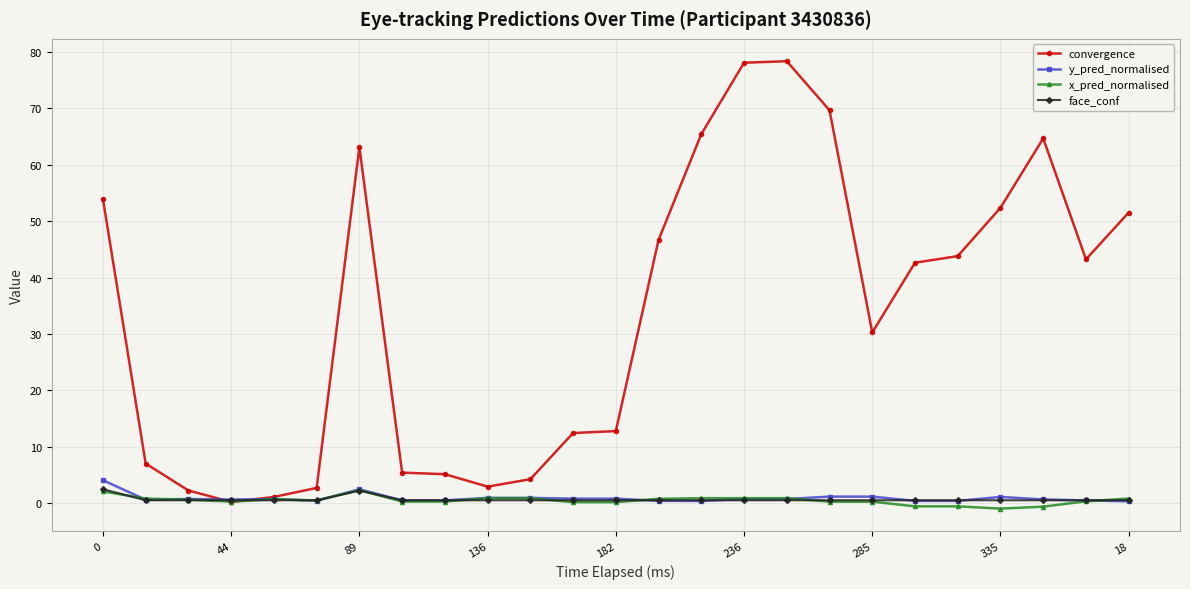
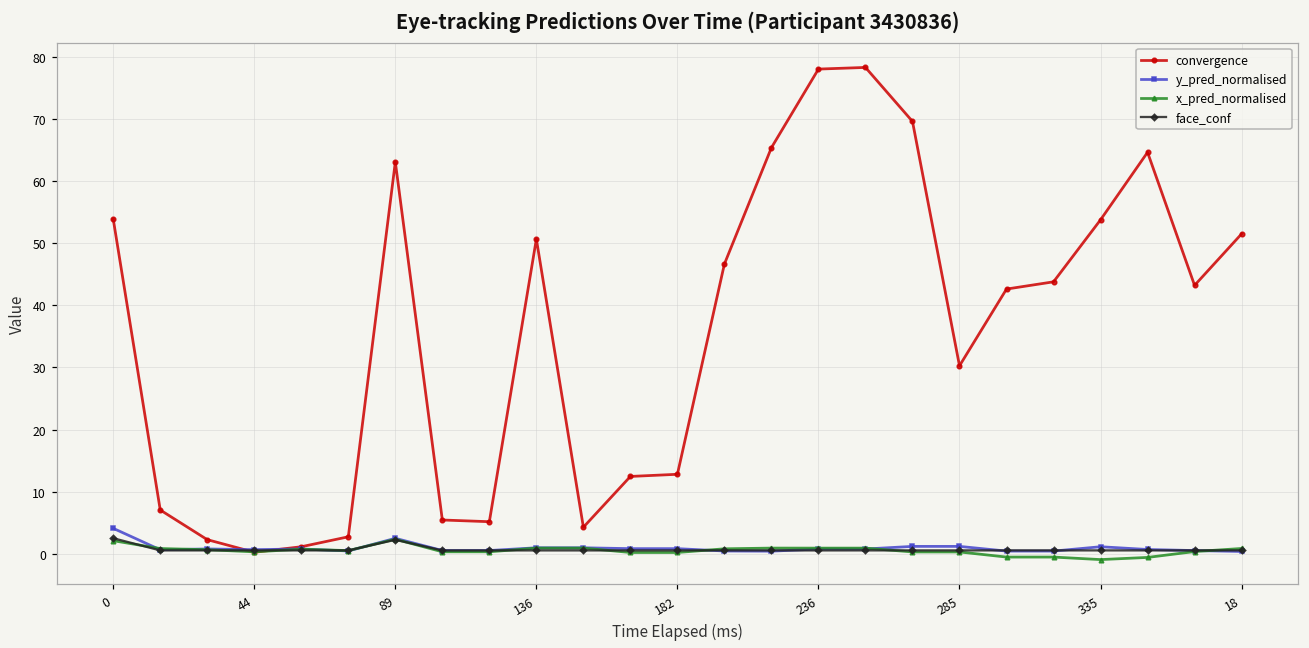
convergence, 136: 3 -> 51
convergence, 335: 52 -> 54
